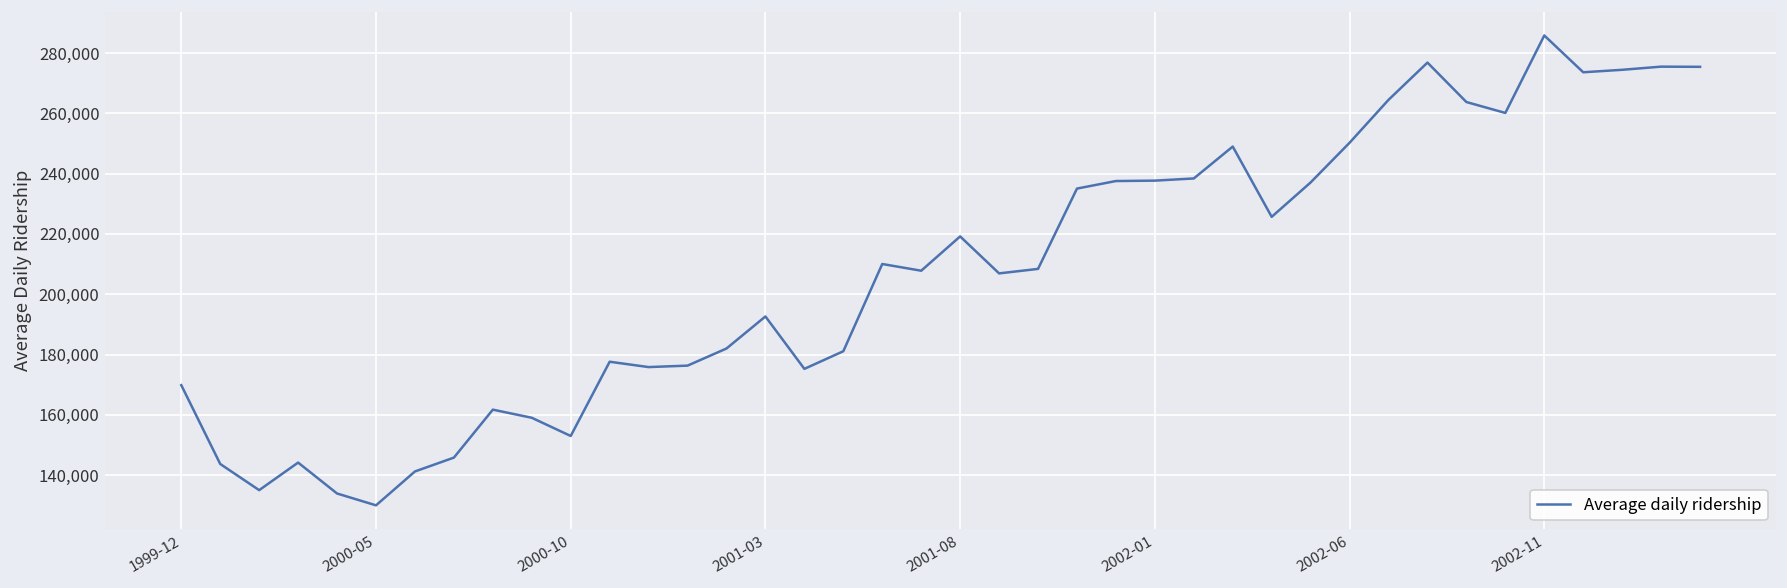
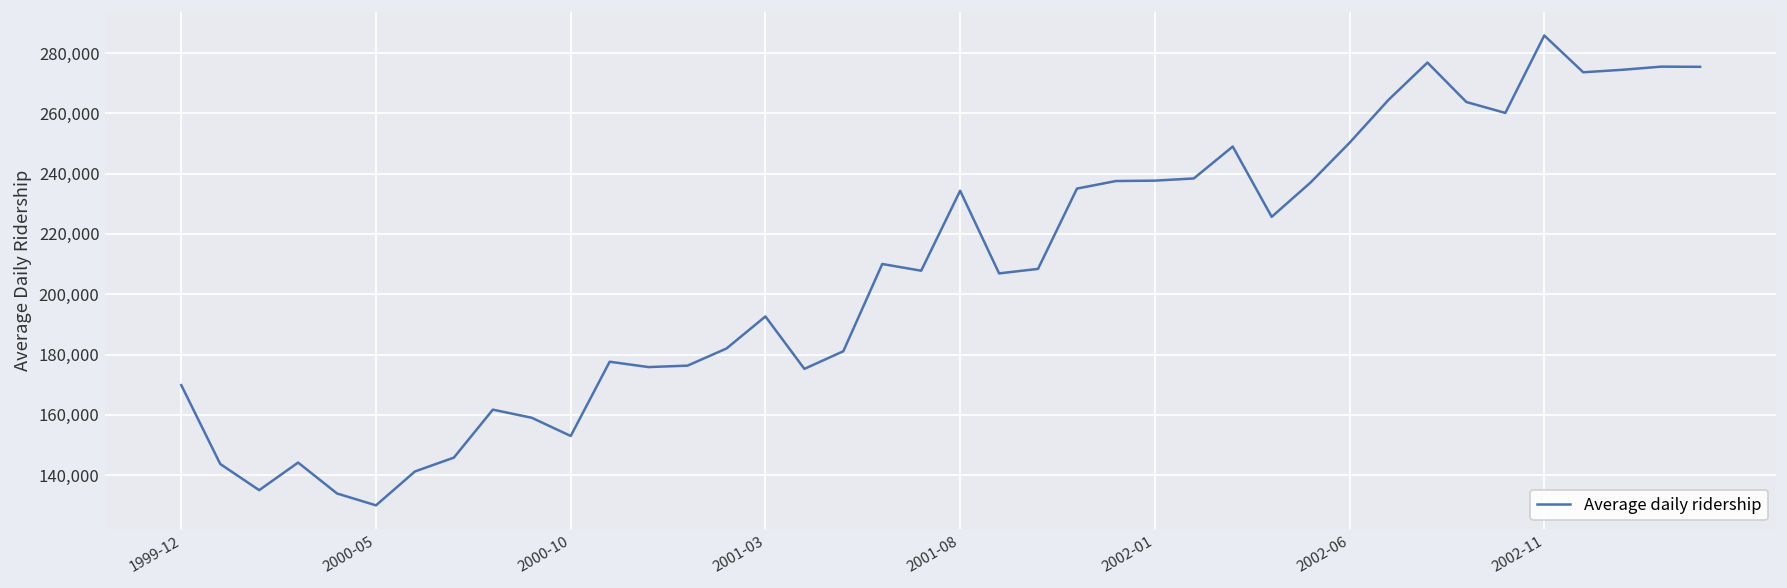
2001-08: 219,000 -> 234,000
